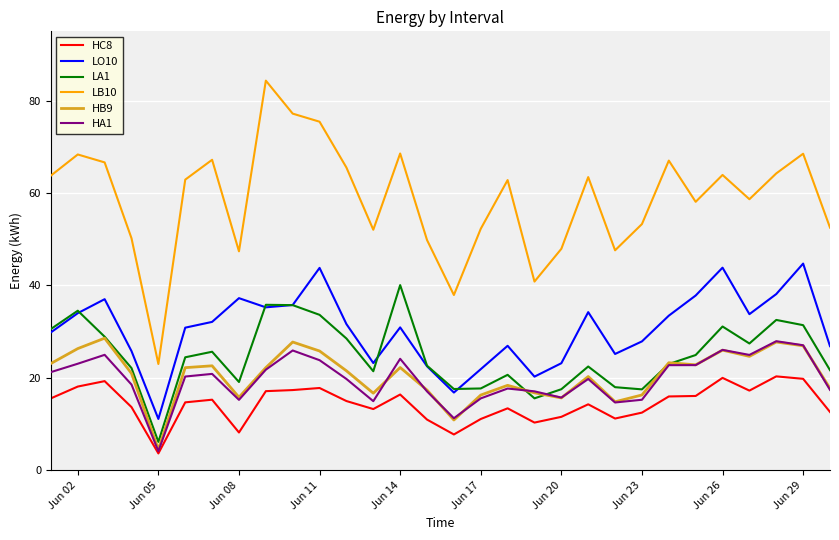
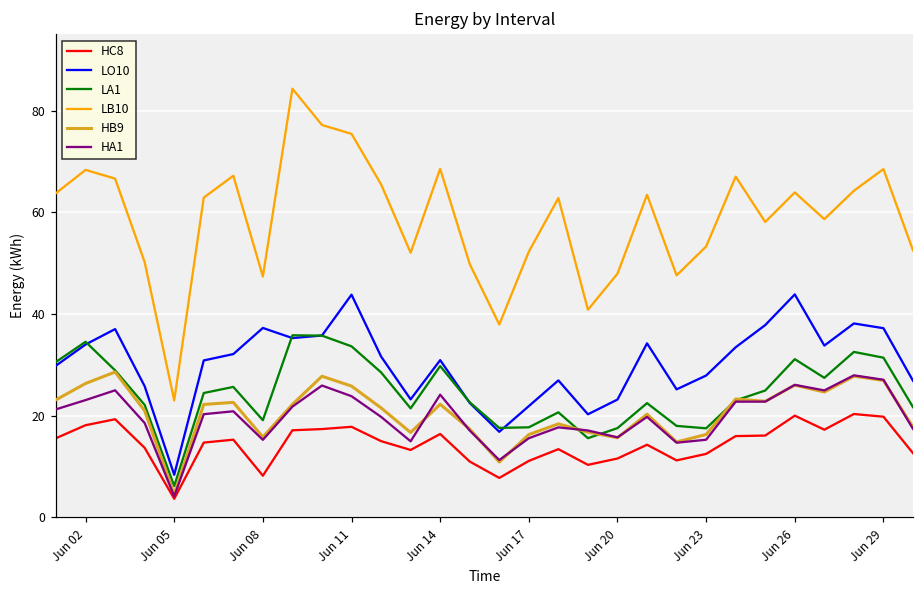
LO10, Jun 05: 11 -> 8
LA1, Jun 14: 40 -> 30
LO10, Jun 29: 45 -> 37
